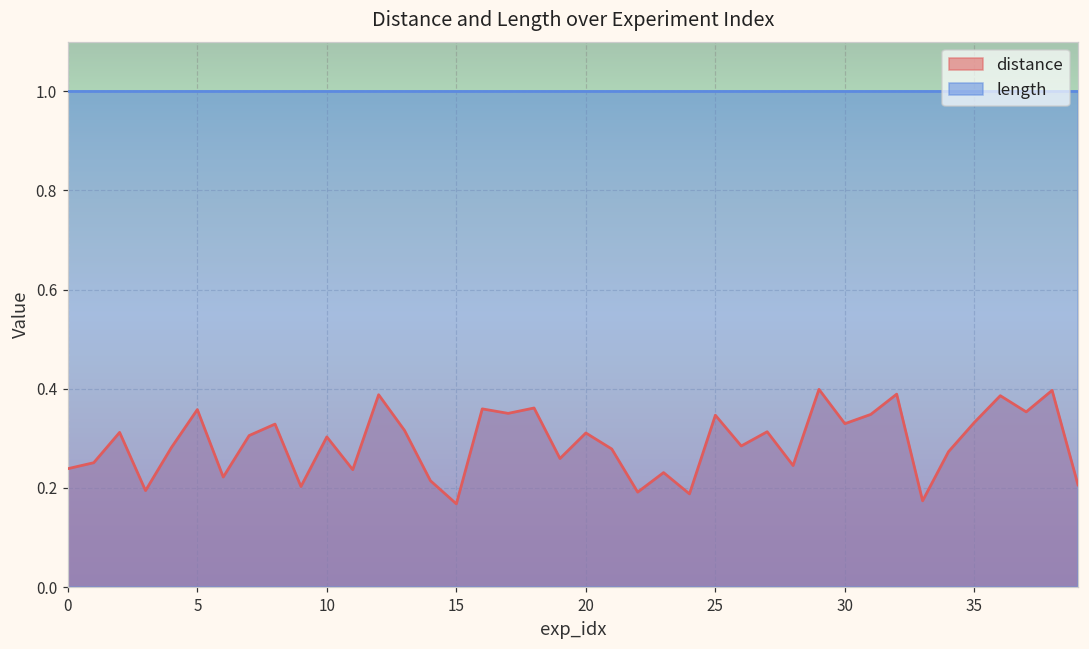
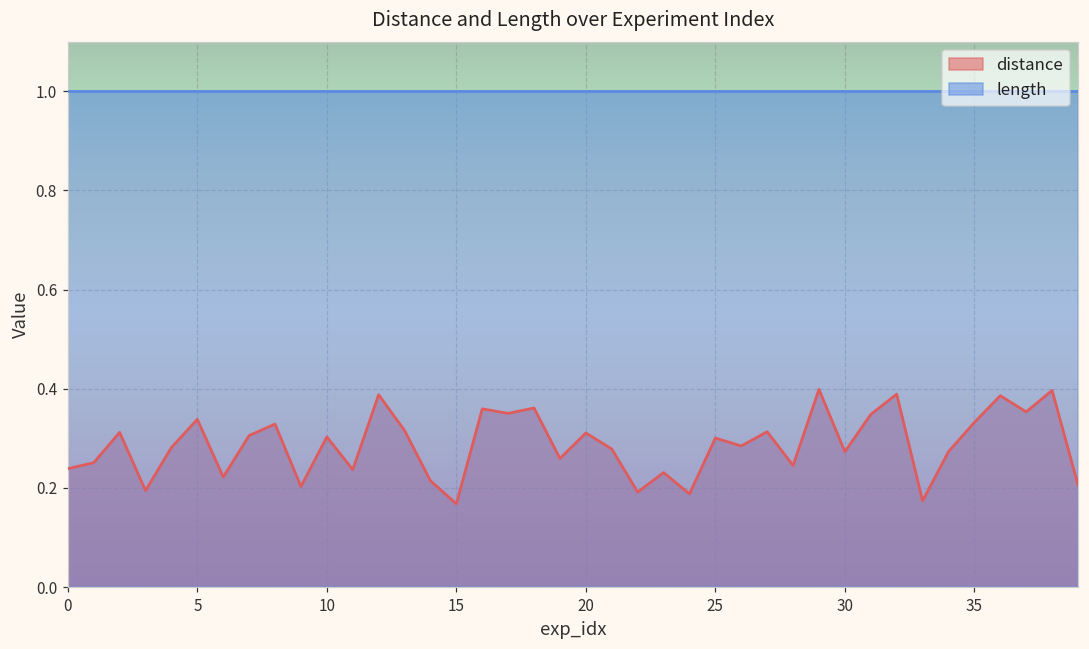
distance, 5: 0.36 -> 0.34
distance, 25: 0.35 -> 0.30
distance, 30: 0.33 -> 0.27
